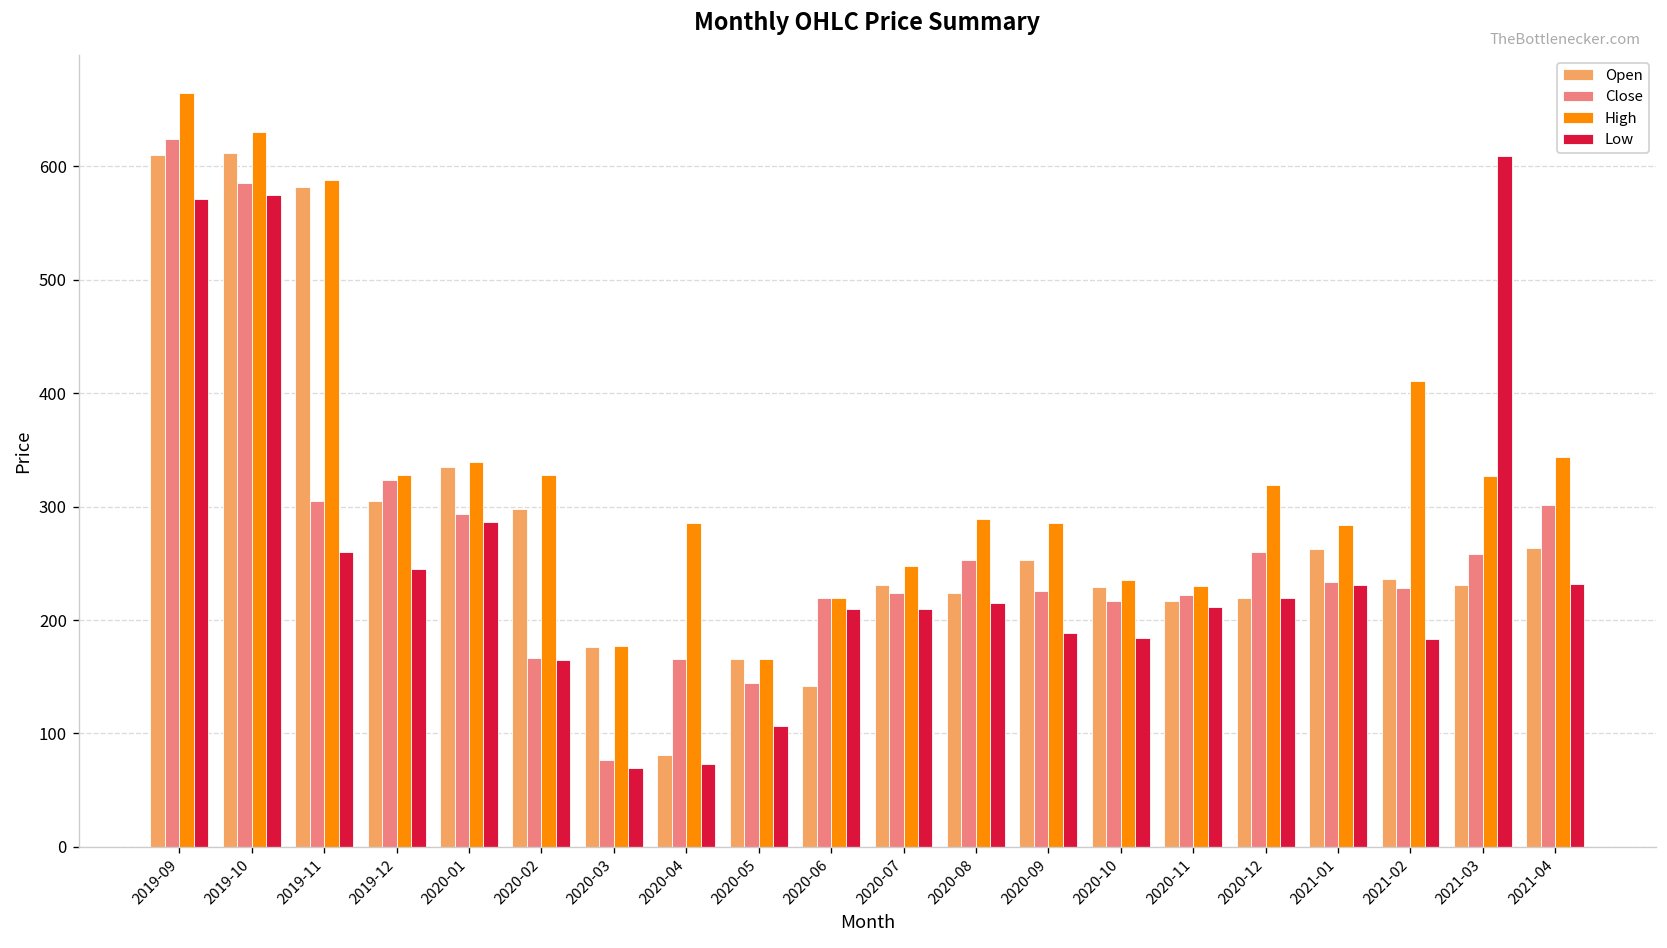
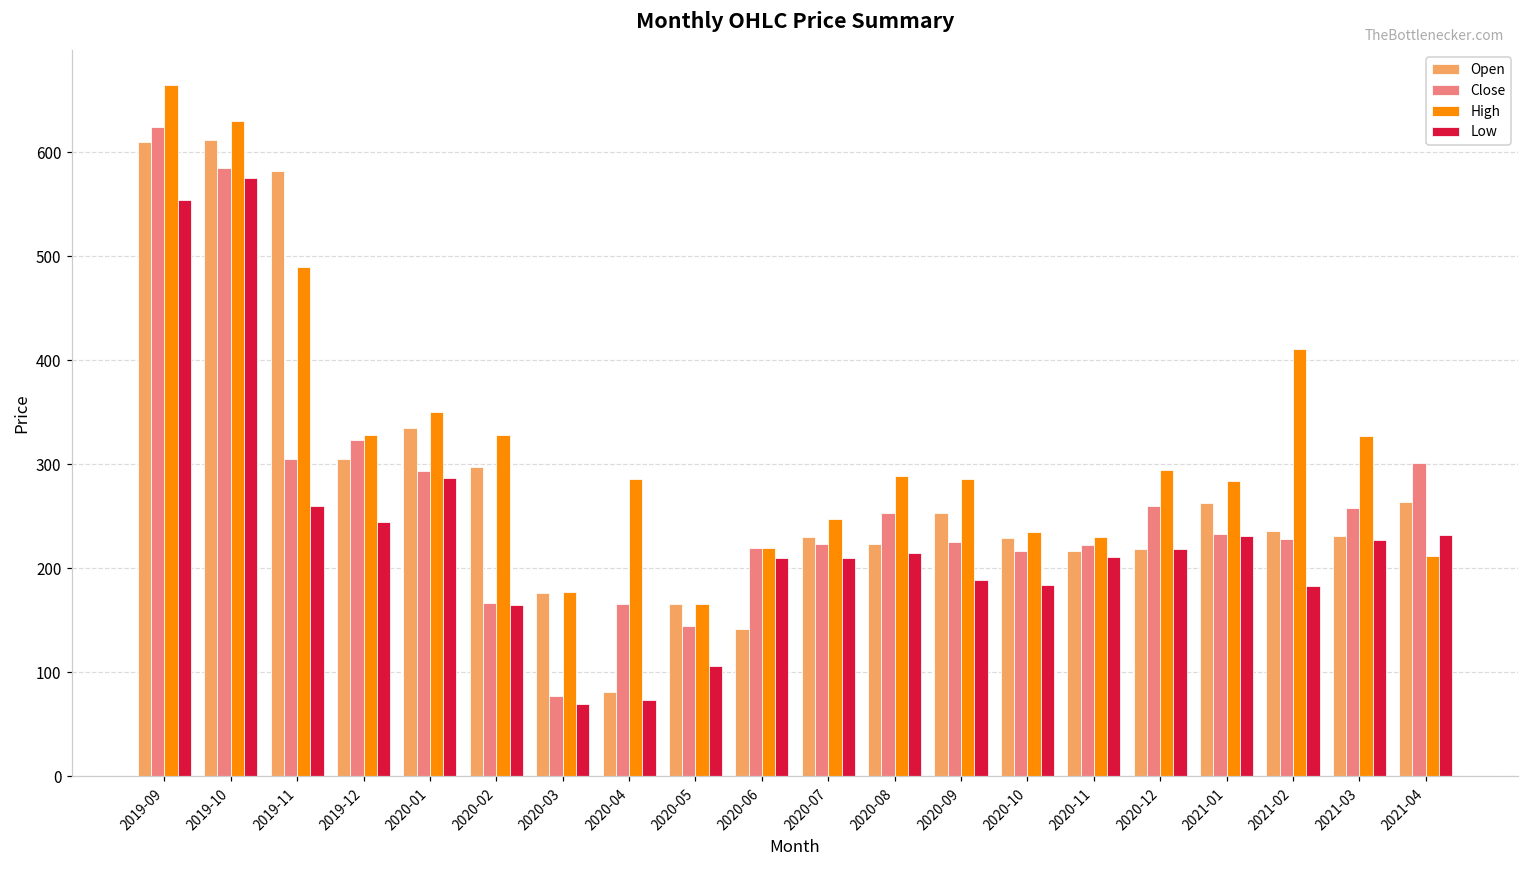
Low, 2019-09: 570 -> 550
High, 2019-11: 590 -> 490
High, 2020-01: 340 -> 350
High, 2020-12: 320 -> 290
Low, 2021-03: 610 -> 230
High, 2021-04: 340 -> 210
